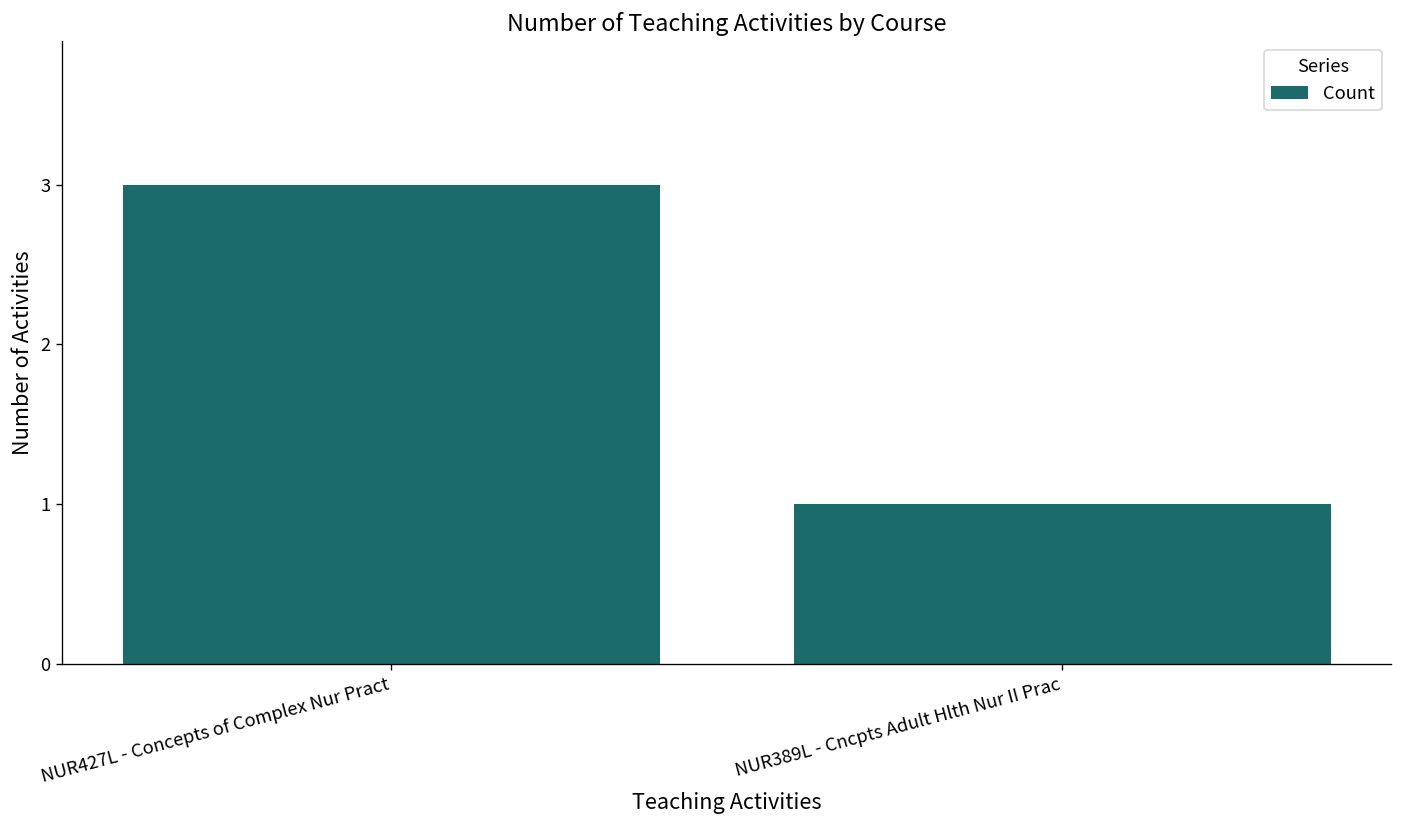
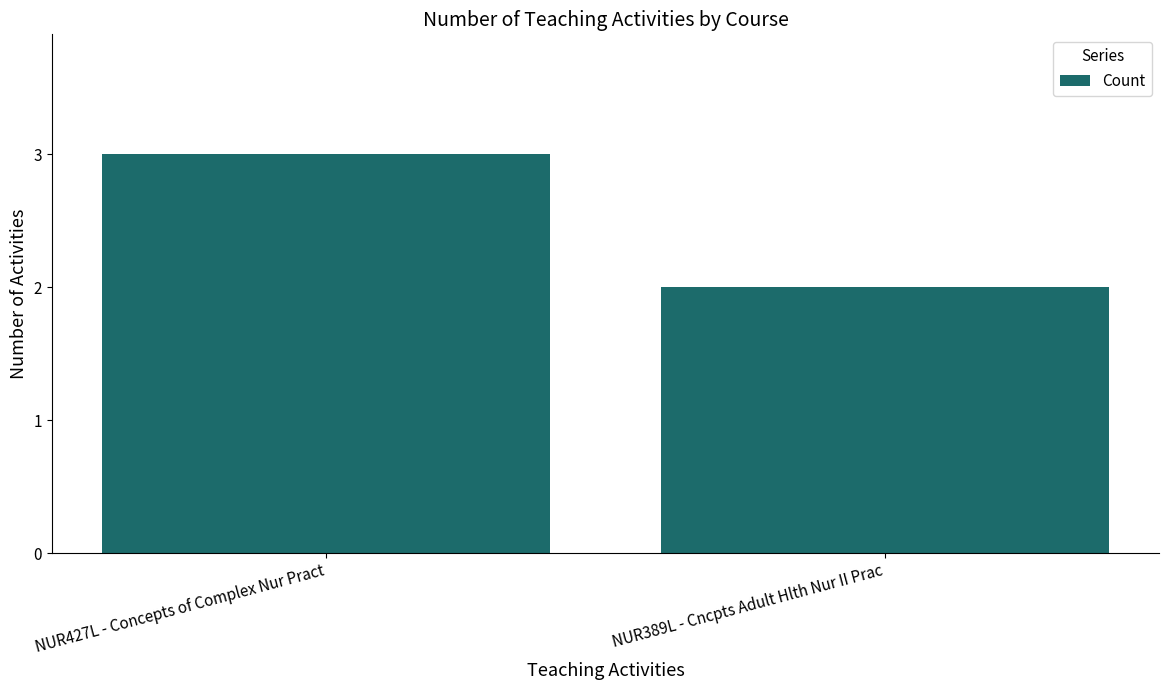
NUR389L - Cncpts Adult Hlth Nur II Prac: 1 -> 2
